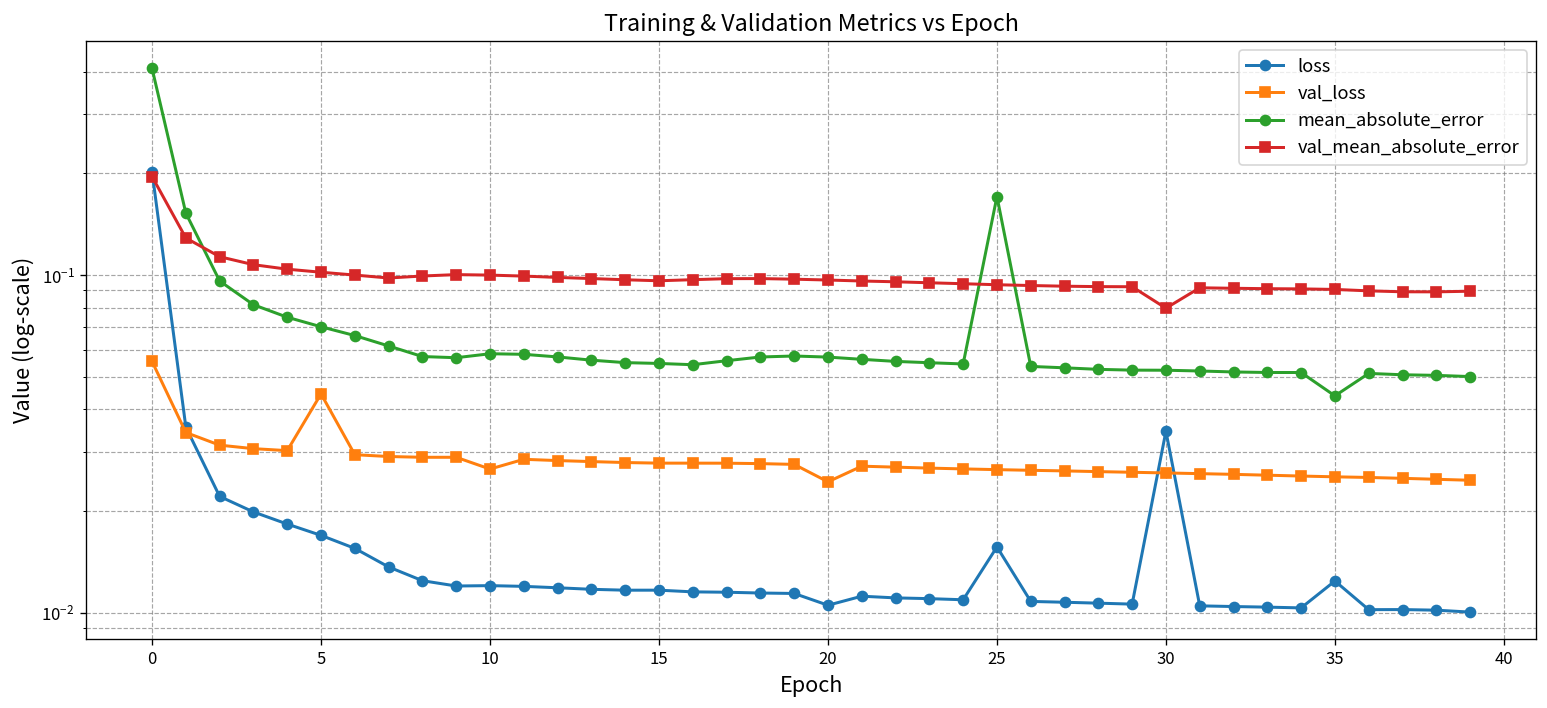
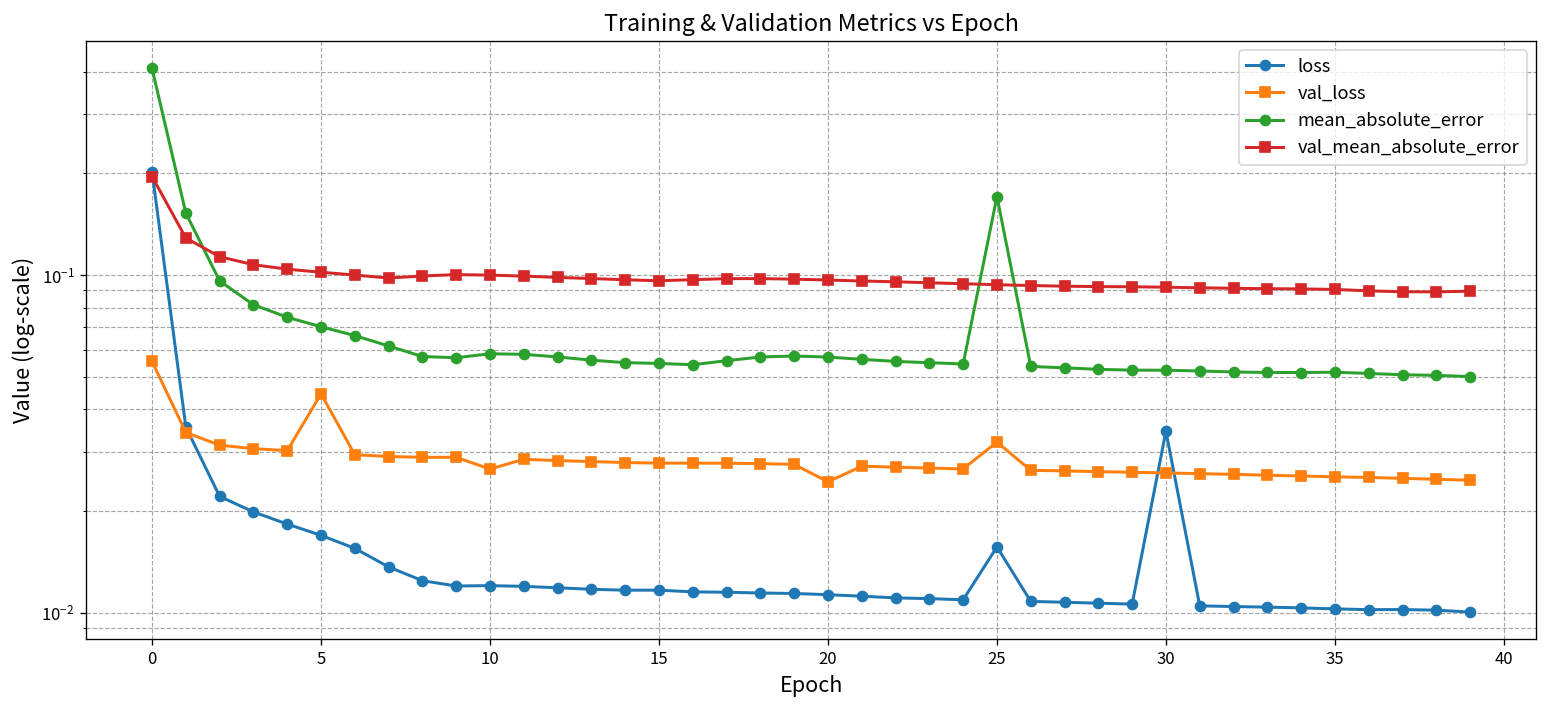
loss, 20: 0.0105 -> 0.0113
val_loss, 25: 0.027 -> 0.032
val_mean_absolute_error, 30: 0.080 -> 0.092
loss, 35: 0.012 -> 0.0103
mean_absolute_error, 35: 0.044 -> 0.052
